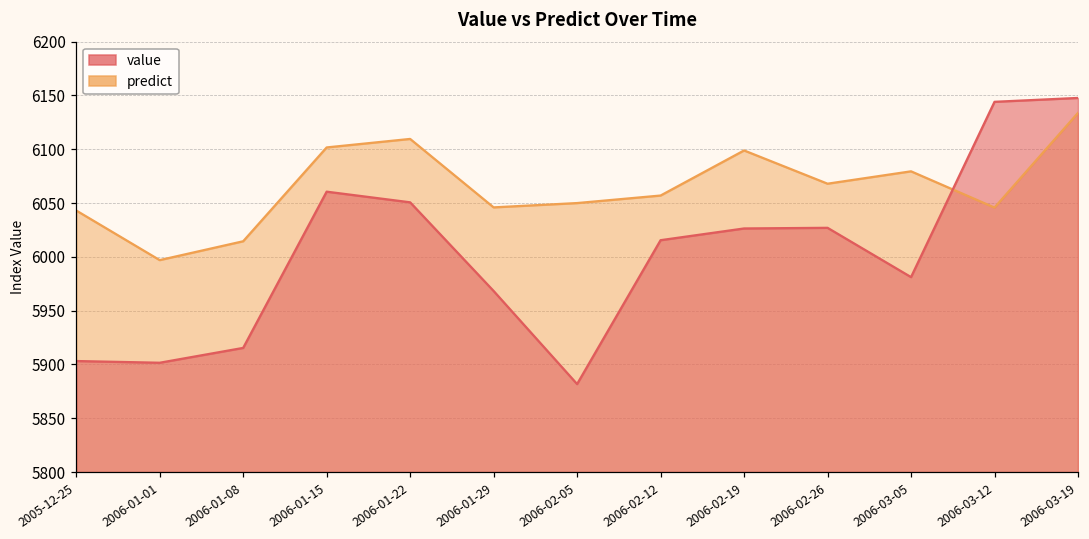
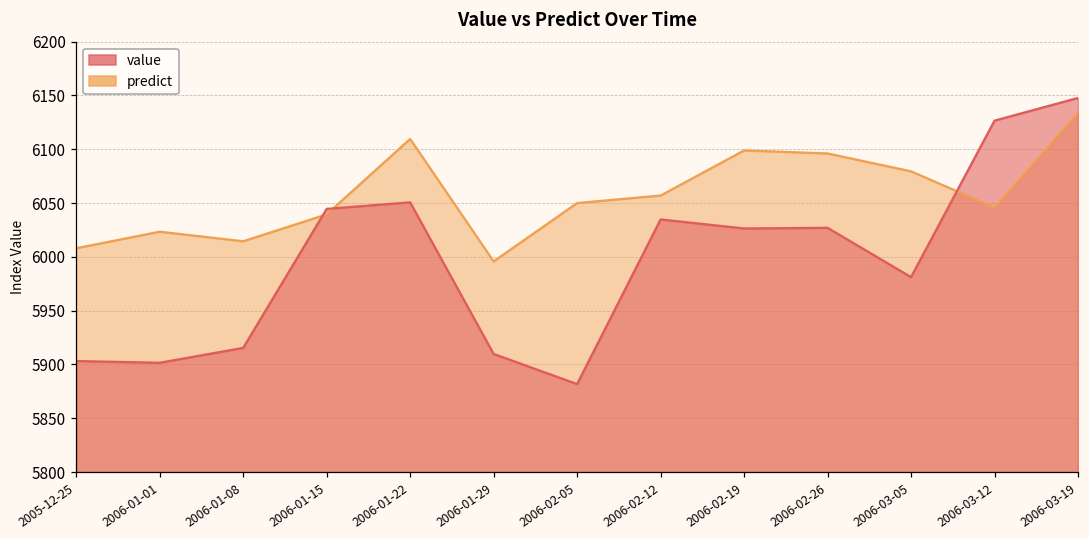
predict, 2005-12-25: 6040 -> 6010
predict, 2006-01-01: 6000 -> 6020
predict, 2006-01-15: 6100 -> 6040
value, 2006-01-15: 6060 -> 6040
predict, 2006-01-29: 6050 -> 6000
value, 2006-01-29: 5970 -> 5910
value, 2006-02-12: 6020 -> 6030
predict, 2006-02-26: 6070 -> 6100
value, 2006-03-12: 6140 -> 6130
